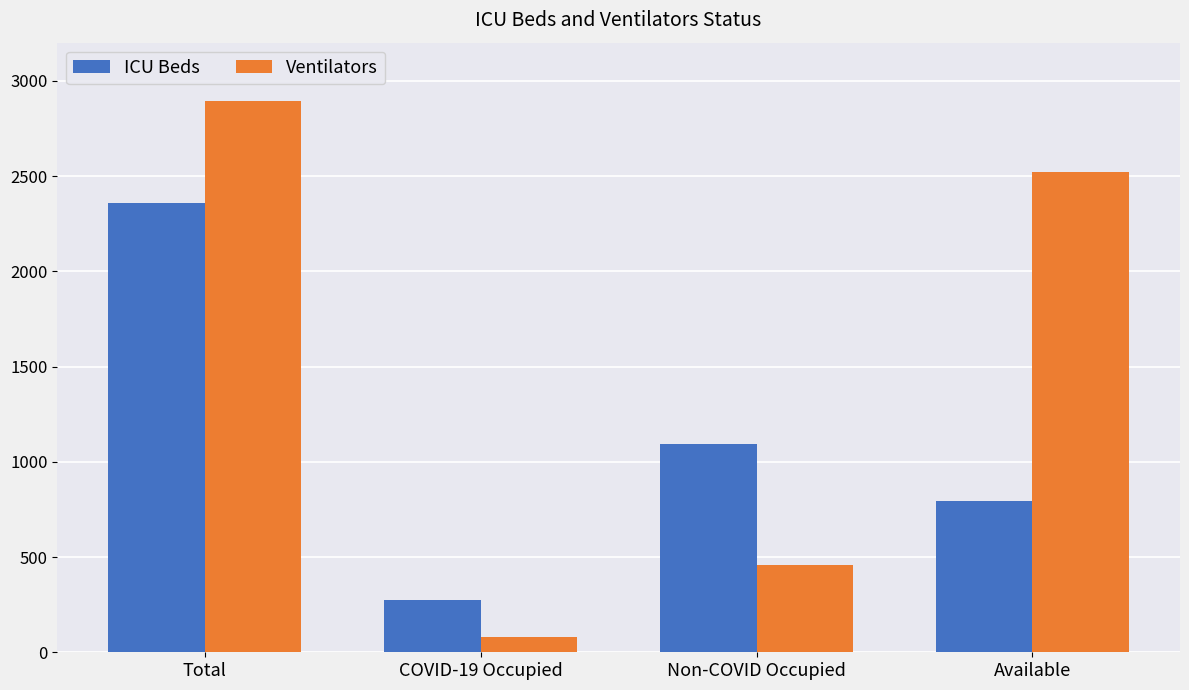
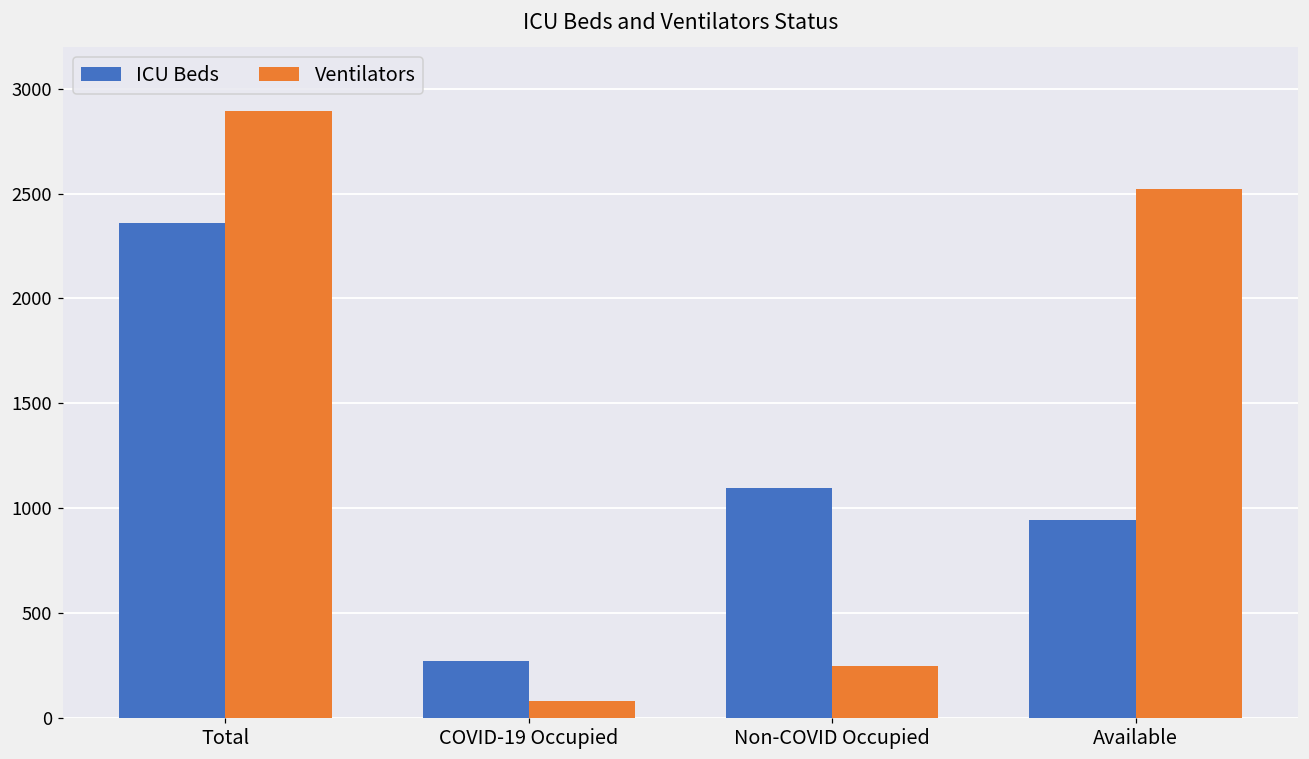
Ventilators, Non-COVID Occupied: 460 -> 240
ICU Beds, Available: 790 -> 940
